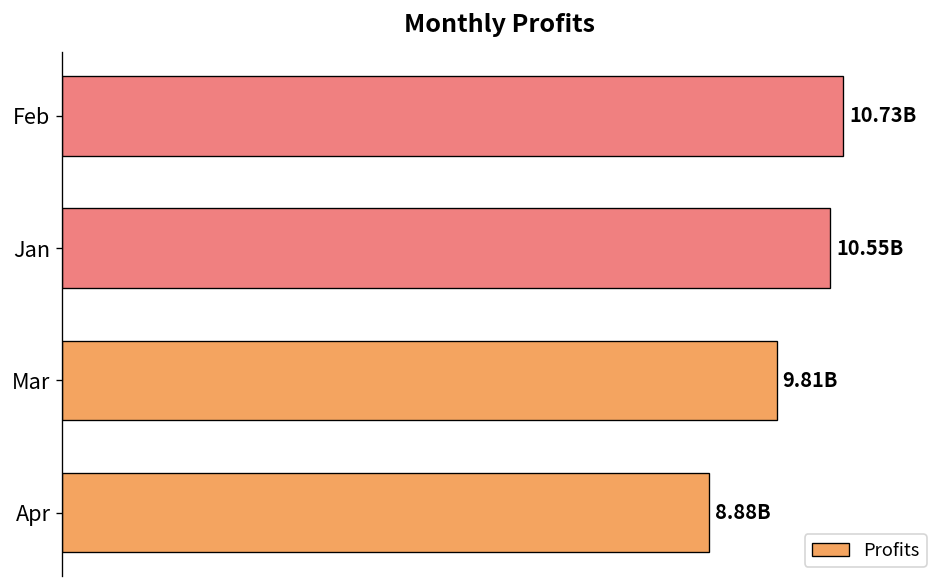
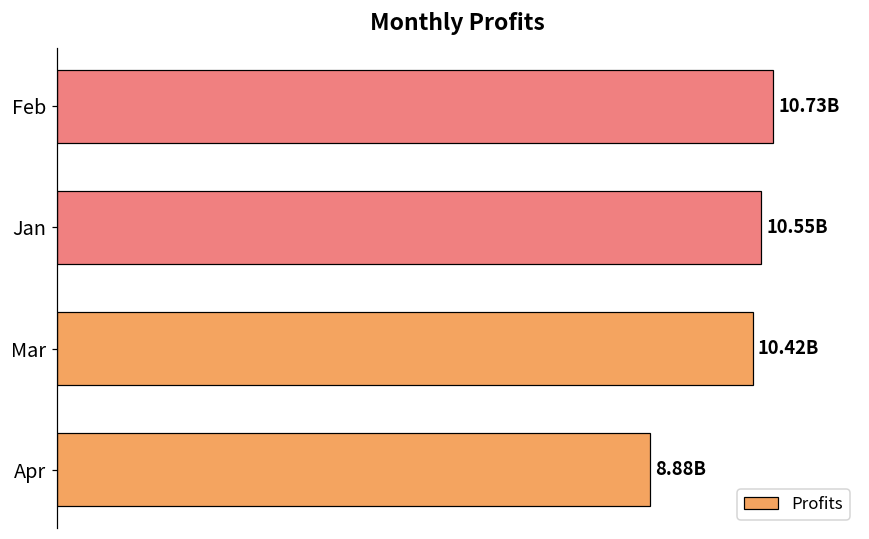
Mar: 9.81B -> 10.42B
